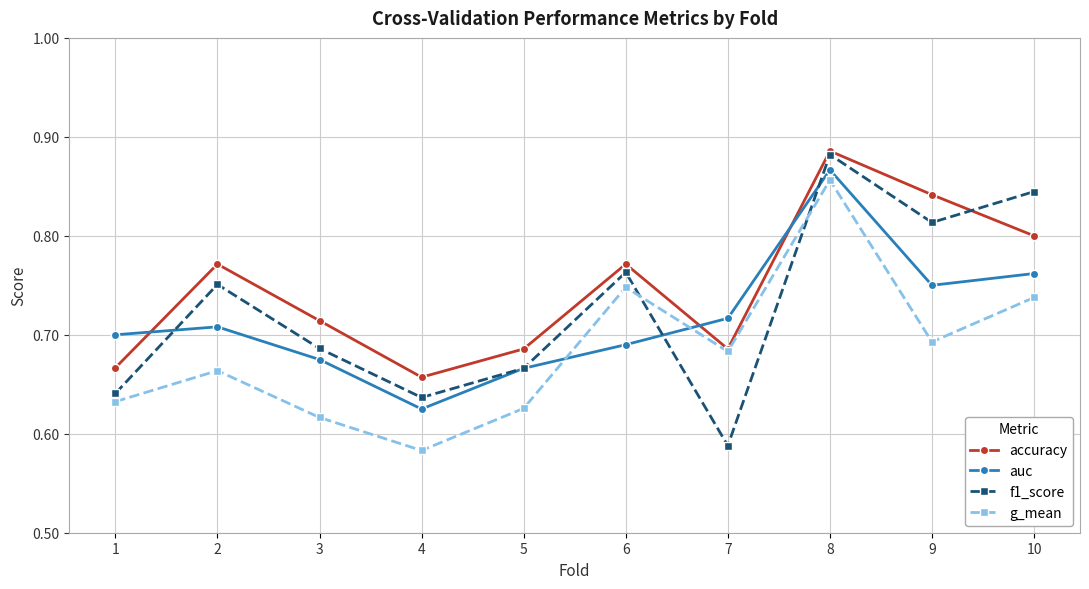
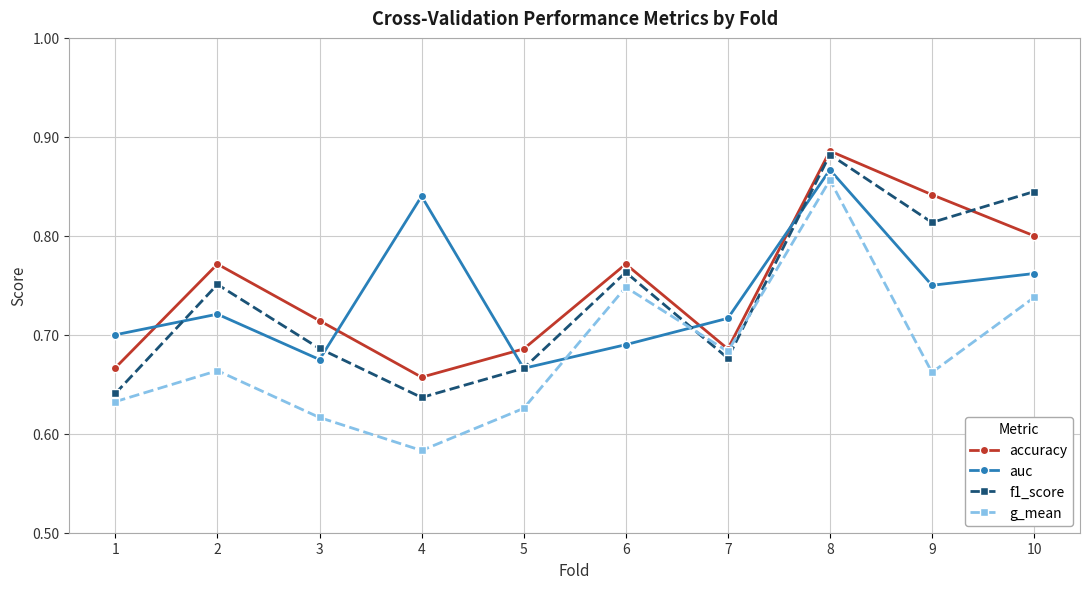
auc, 2: 0.71 -> 0.72
auc, 4: 0.63 -> 0.84
f1_score, 7: 0.59 -> 0.68
g_mean, 9: 0.69 -> 0.66
